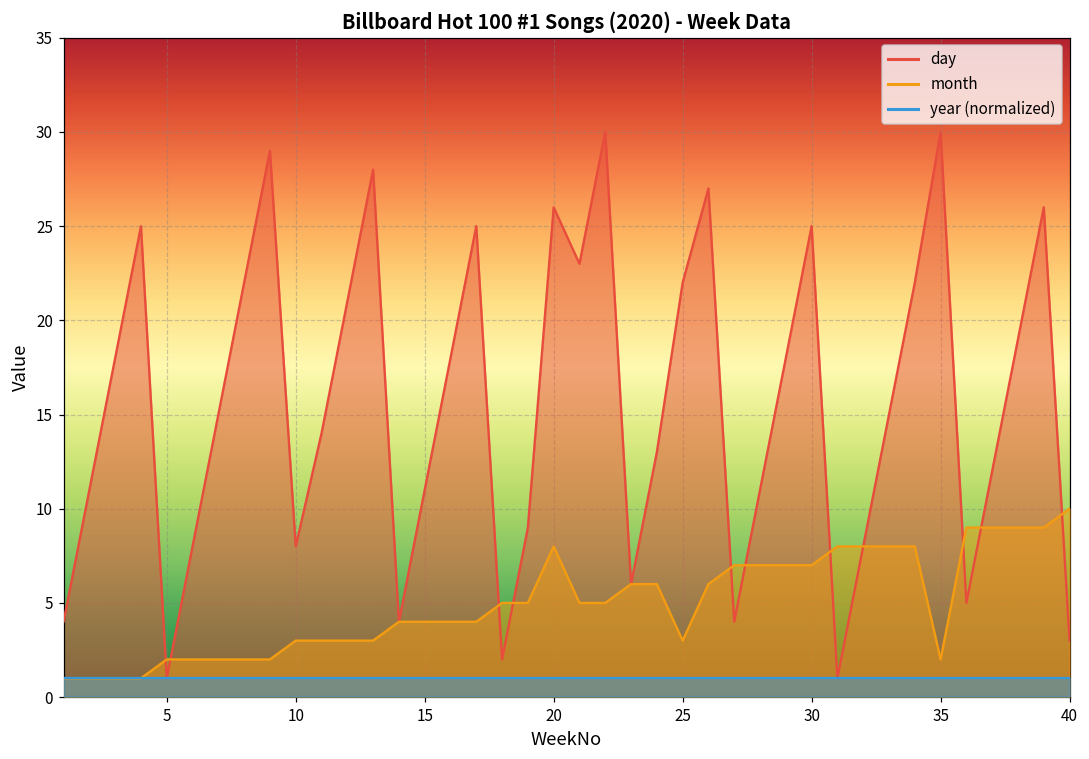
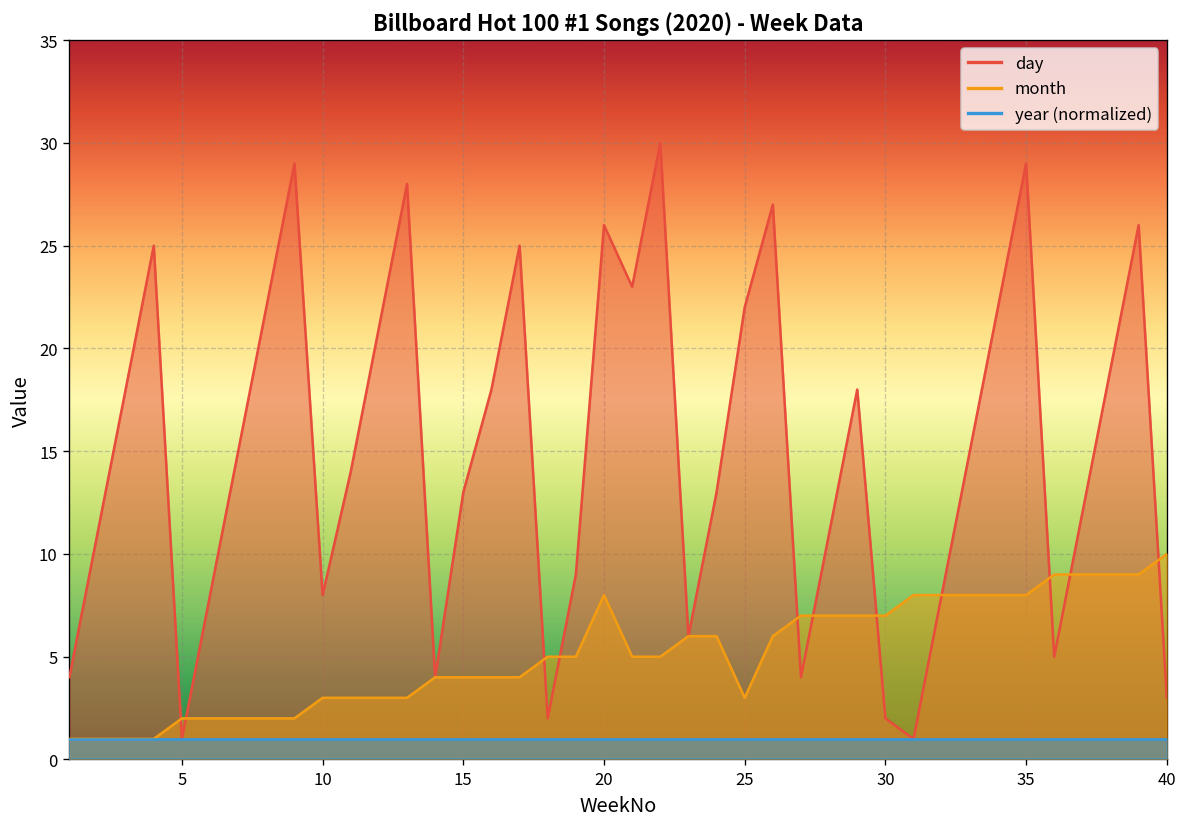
day, 15: 11 -> 13
day, 30: 25 -> 2
day, 35: 30 -> 29
month, 35: 2 -> 8
